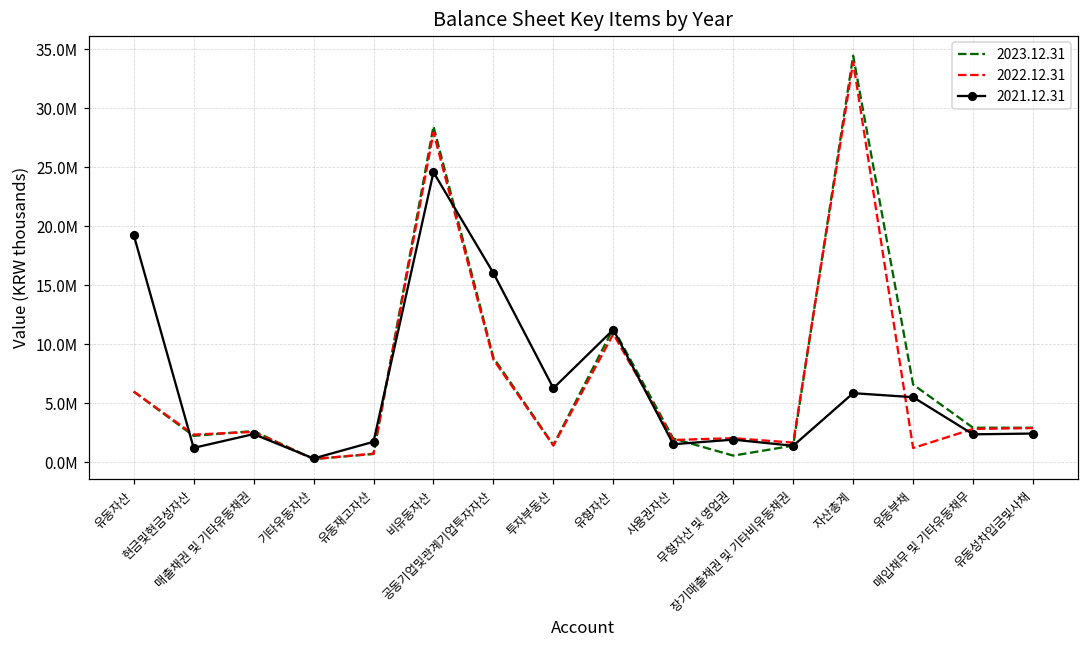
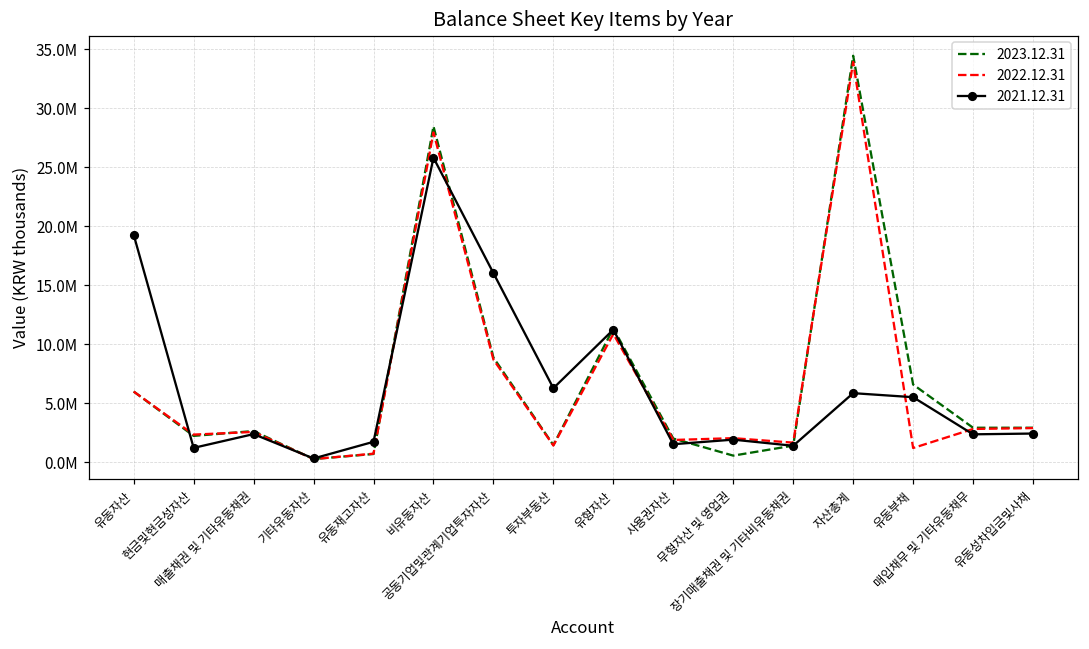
2021.12.31, 비유동자산: 24600000 -> 25800000
